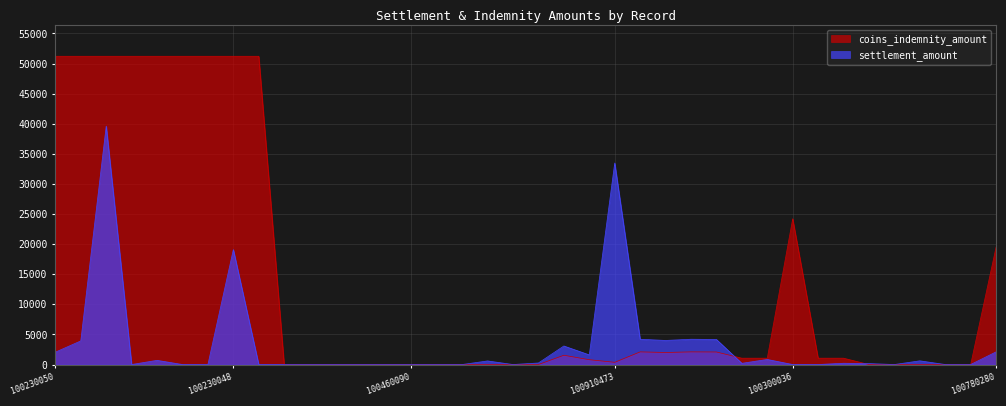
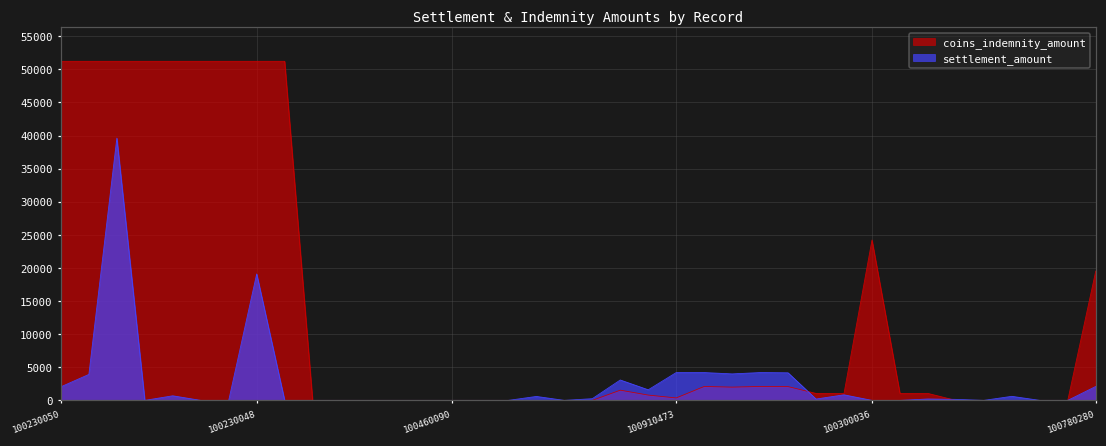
settlement_amount, 100910473: 33000 -> 4000
